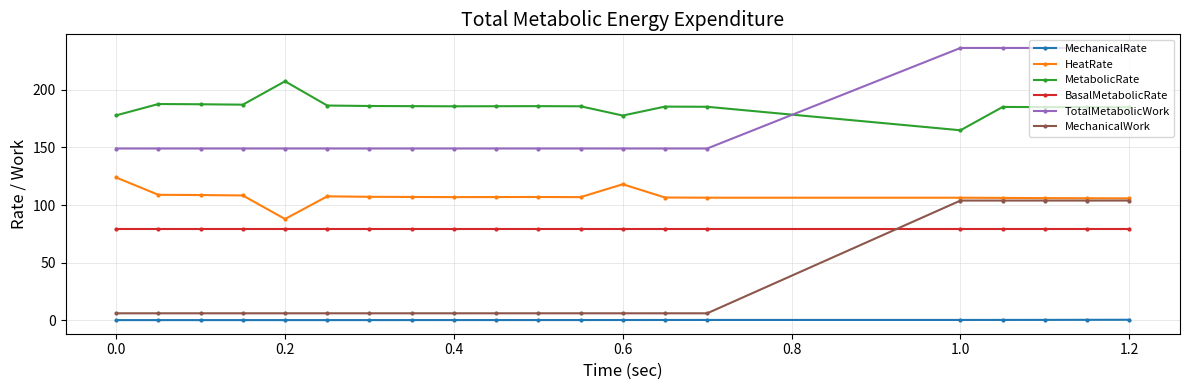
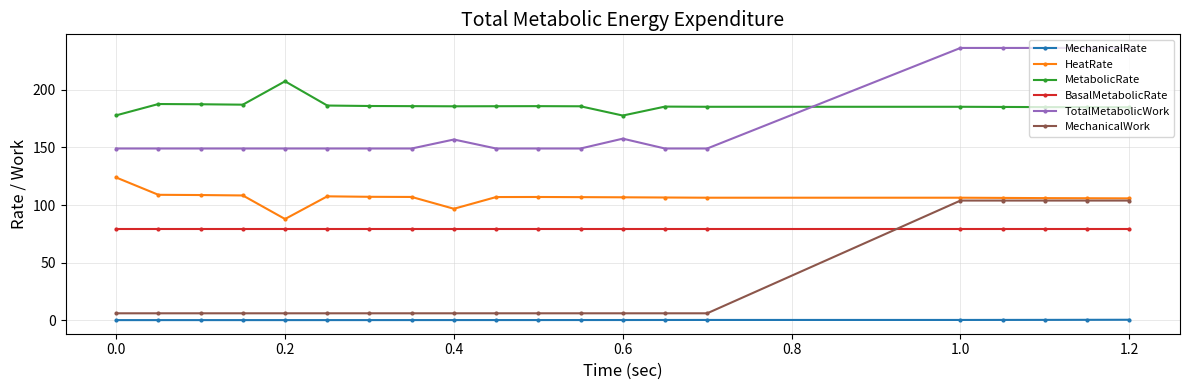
HeatRate, 0.4: 107 -> 97
TotalMetabolicWork, 0.4: 149 -> 157
HeatRate, 0.6: 118 -> 107
TotalMetabolicWork, 0.6: 149 -> 158
MetabolicRate, 1.0: 165 -> 185
